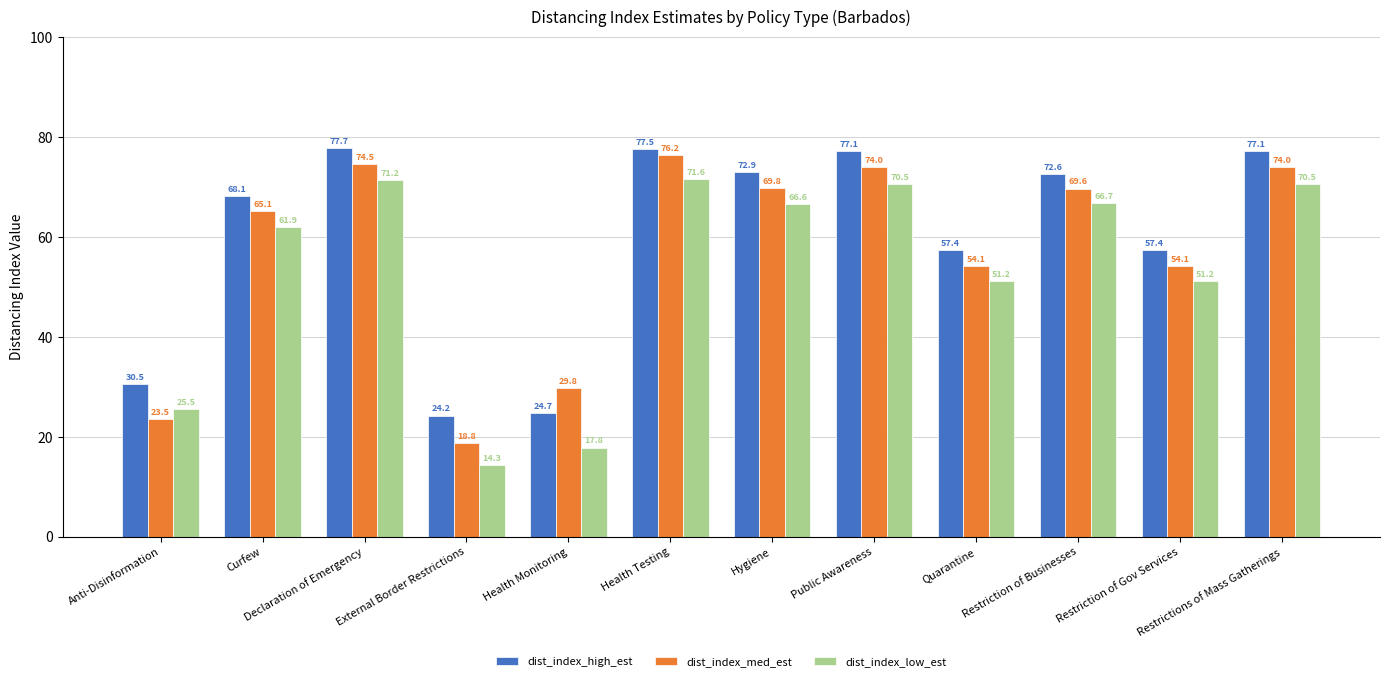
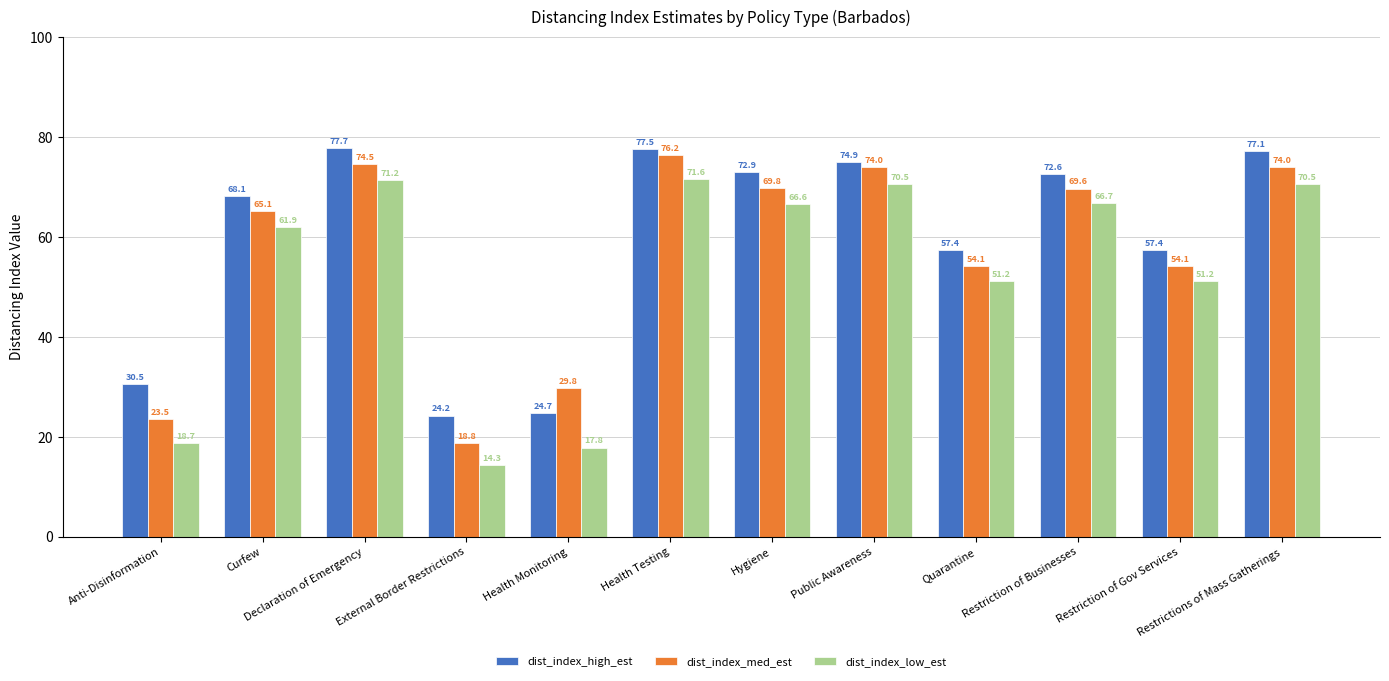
dist_index_low_est, Anti-Disinformation: 25.5 -> 18.7
dist_index_high_est, Public Awareness: 77.1 -> 74.9
